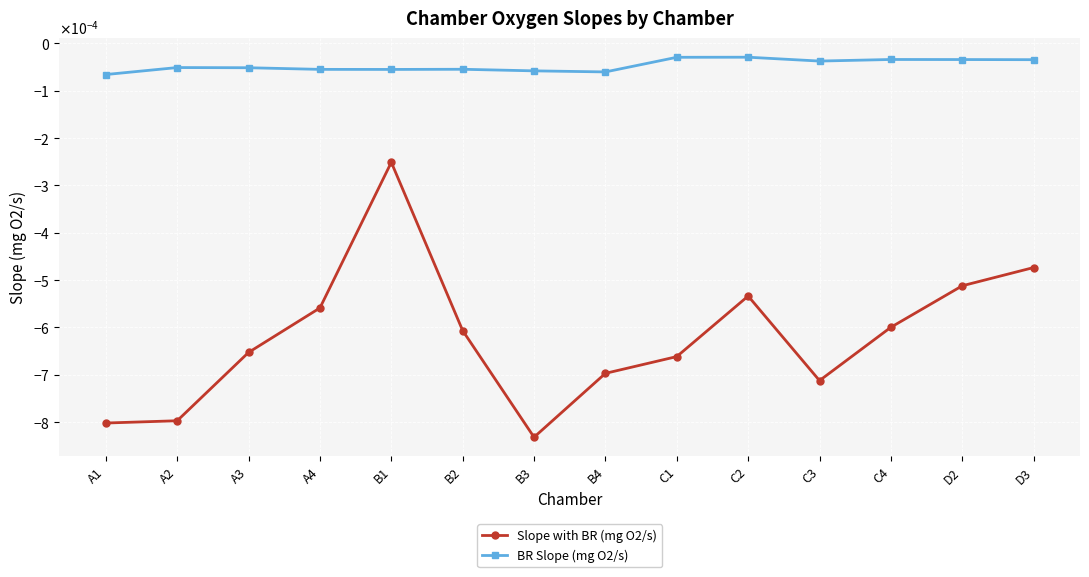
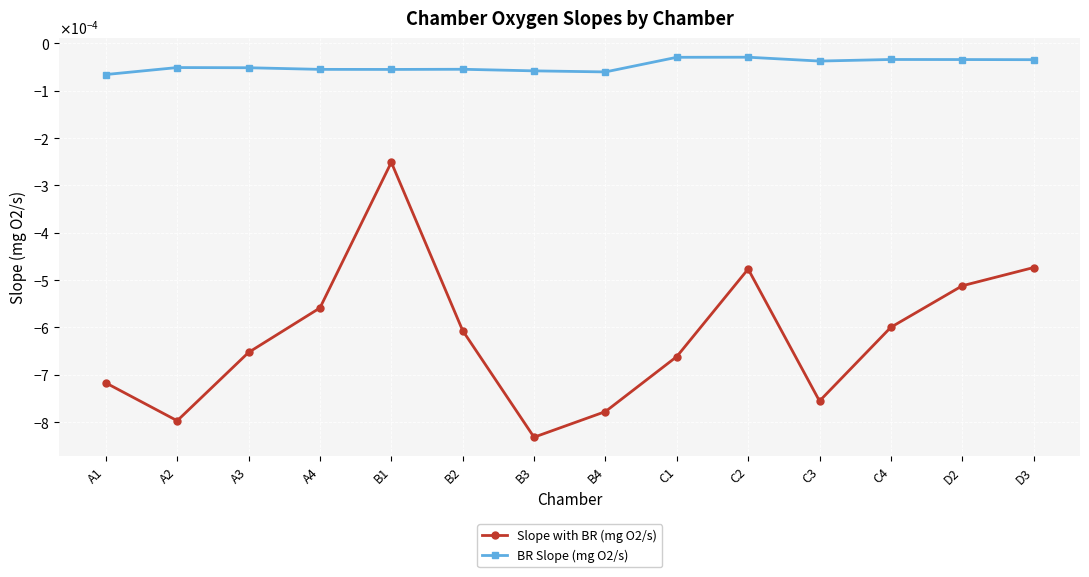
Slope with BR (mg O2/s), A1: -0.00080 -> -0.00072
Slope with BR (mg O2/s), B4: -0.00070 -> -0.00078
Slope with BR (mg O2/s), C2: -0.00053 -> -0.00048
Slope with BR (mg O2/s), C3: -0.00071 -> -0.00076
